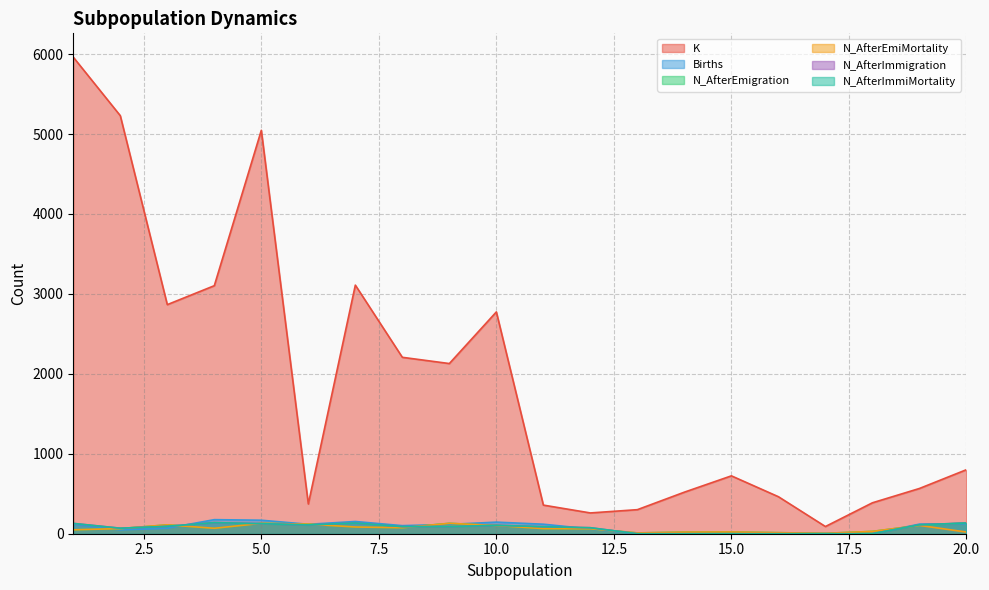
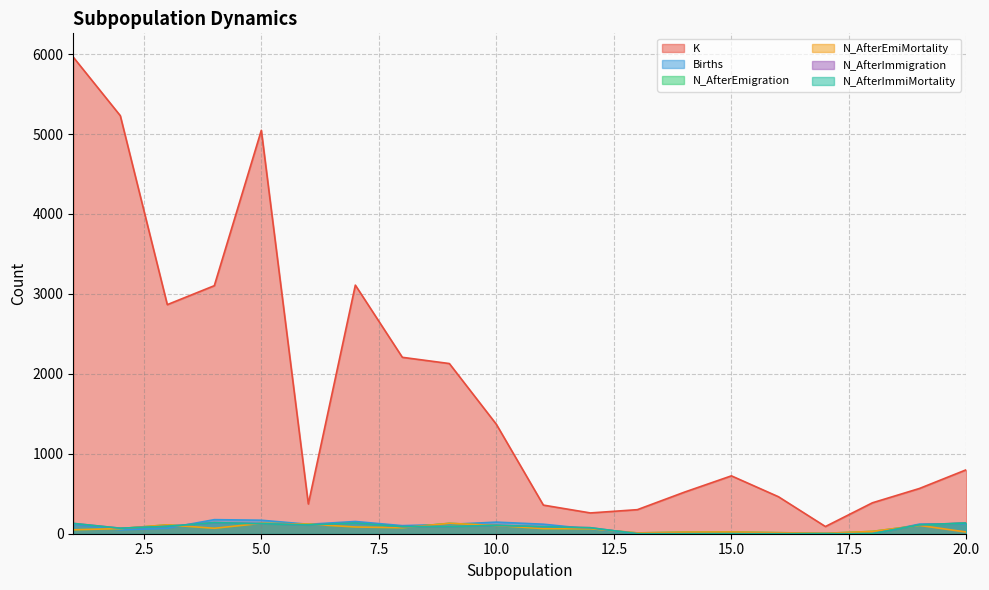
K, 10.0: 2800 -> 1400
